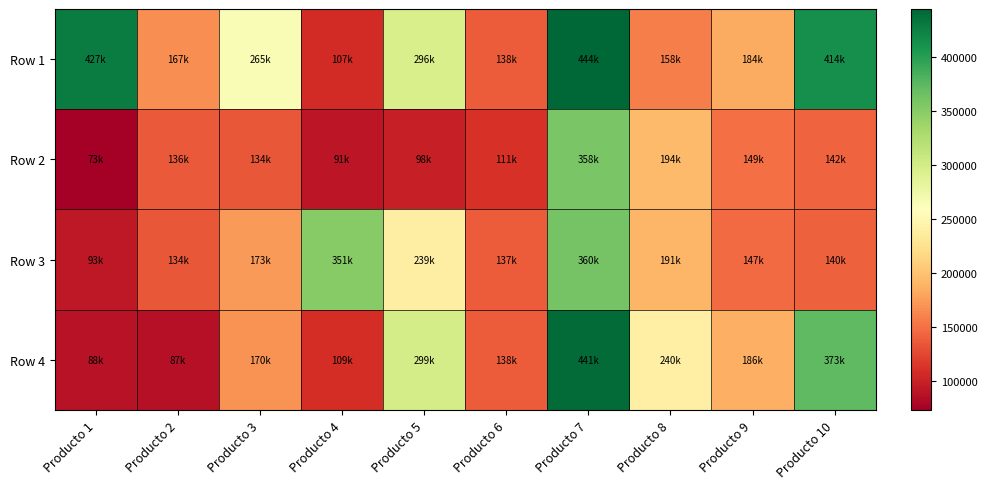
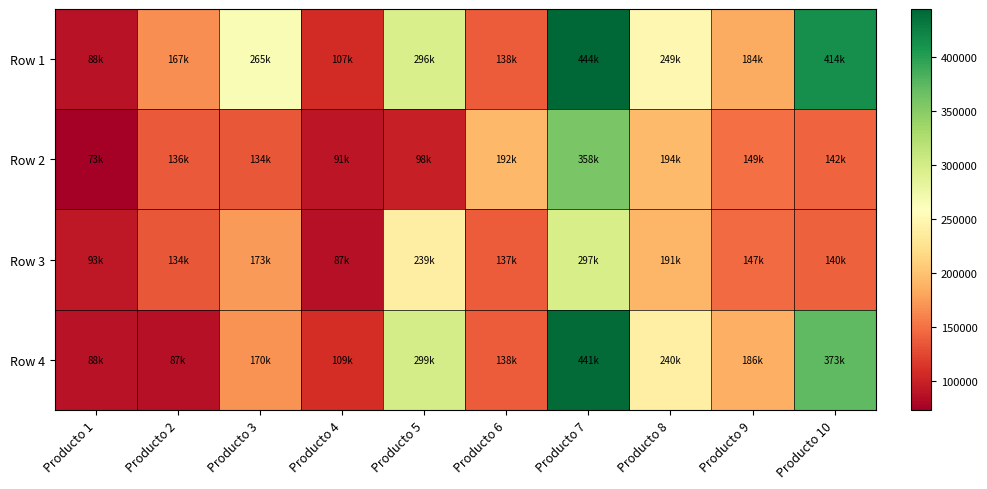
Row 1, Producto 1: 427k -> 88k
Row 1, Producto 8: 158k -> 249k
Row 2, Producto 6: 111k -> 192k
Row 3, Producto 4: 351k -> 87k
Row 3, Producto 7: 360k -> 297k
